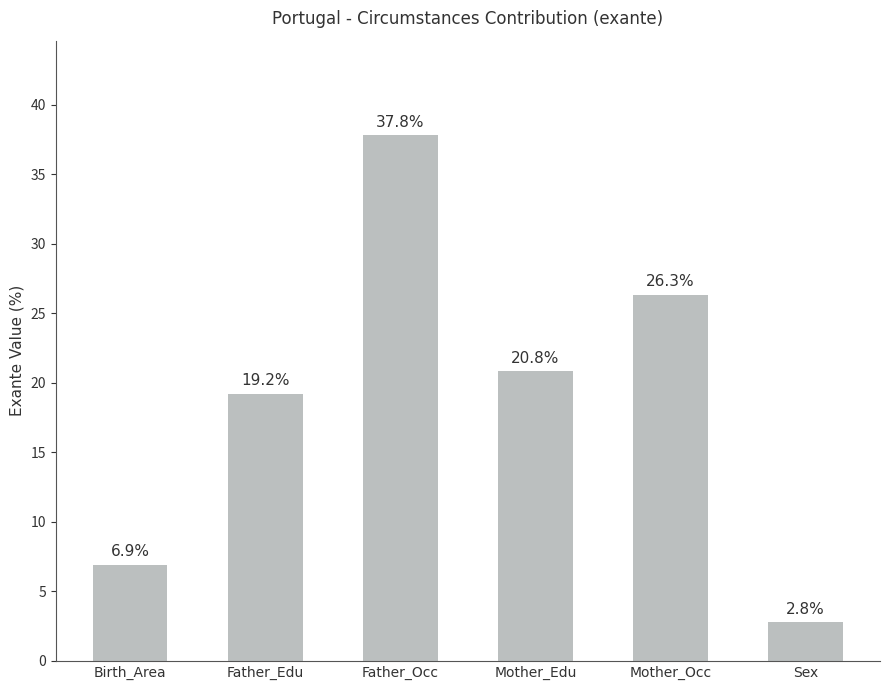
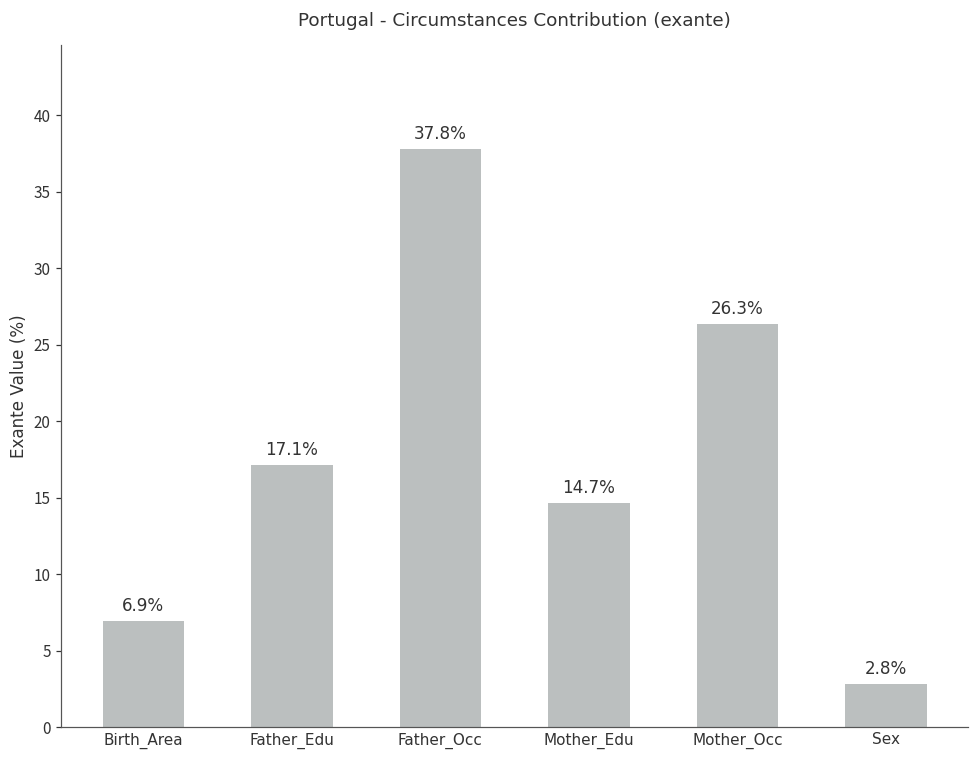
Father_Edu: 19.2% -> 17.1%
Mother_Edu: 20.8% -> 14.7%
